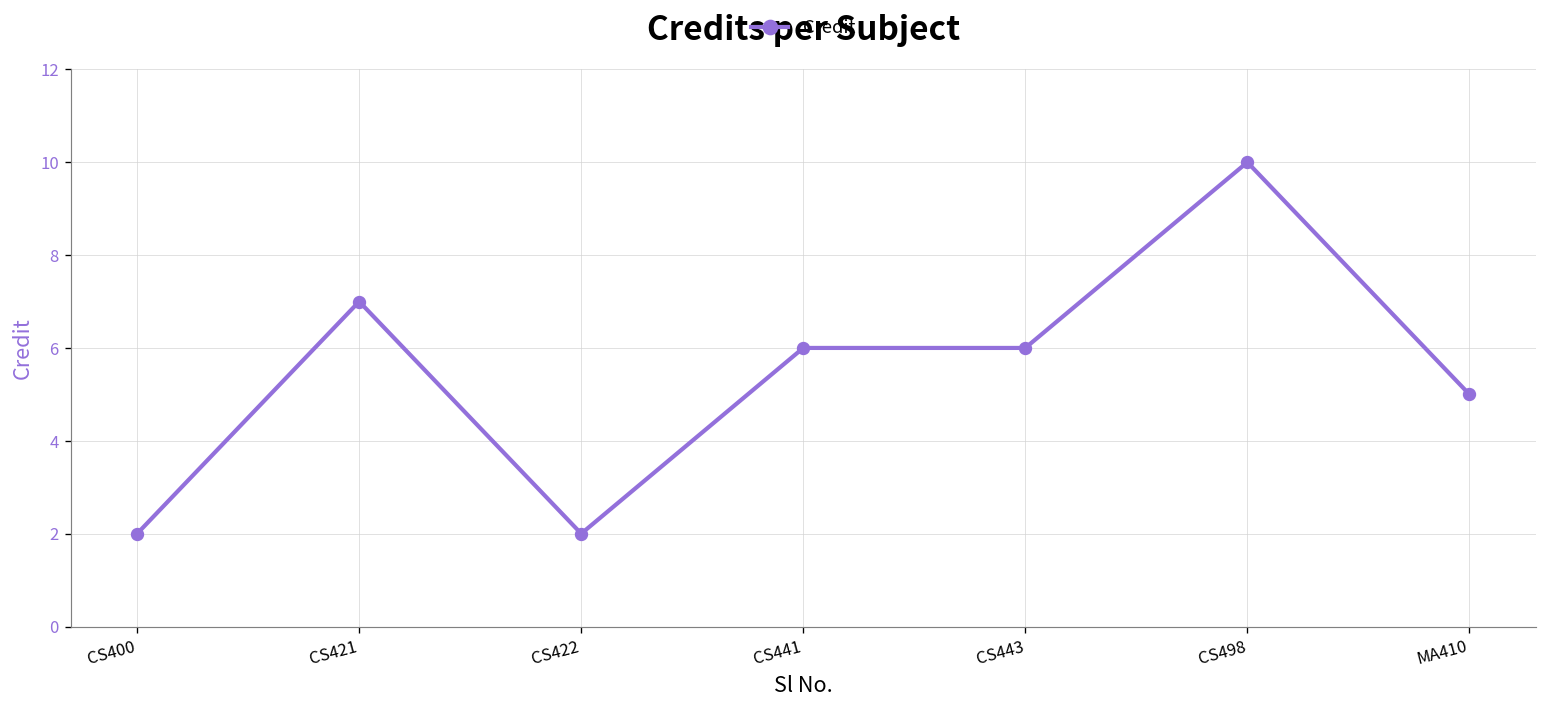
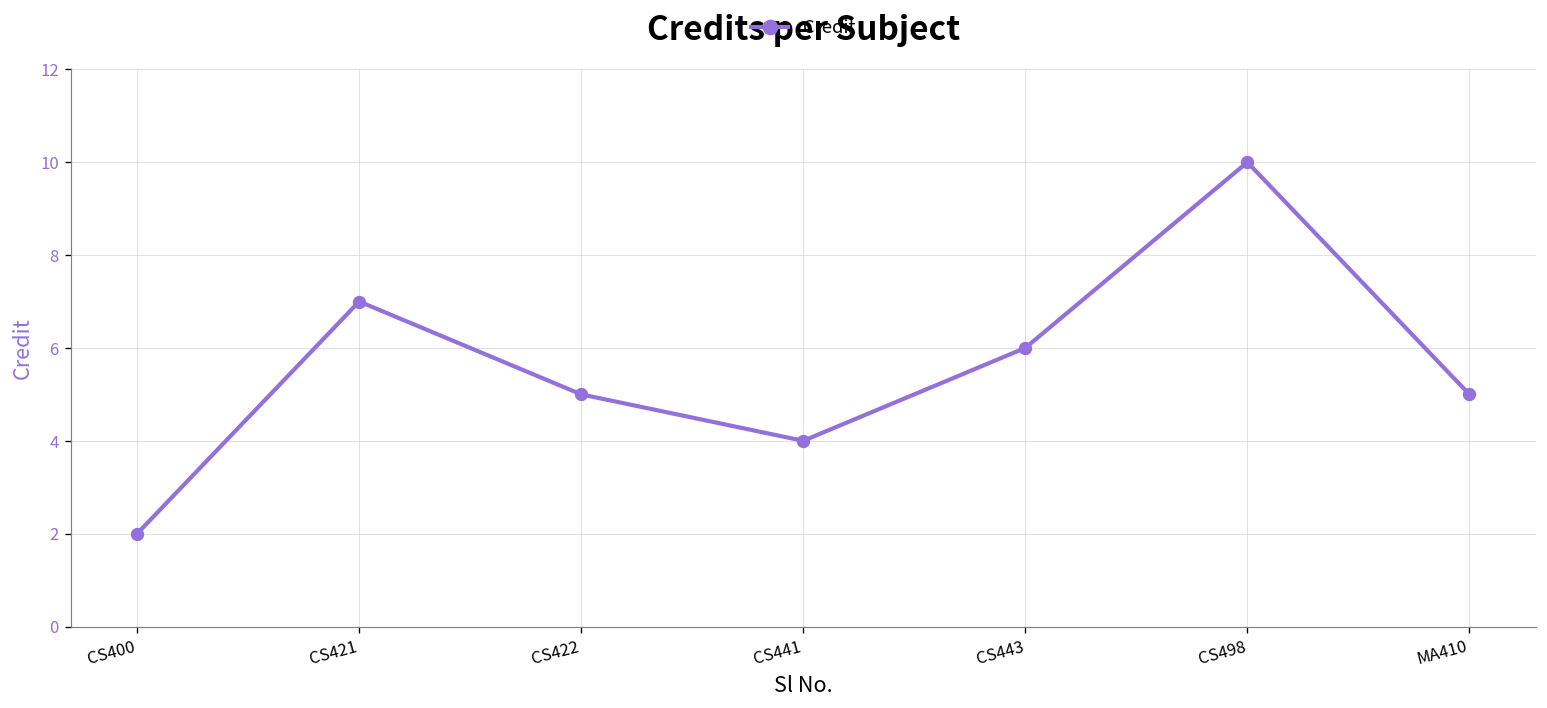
CS422: 2 -> 5
CS441: 6 -> 4
